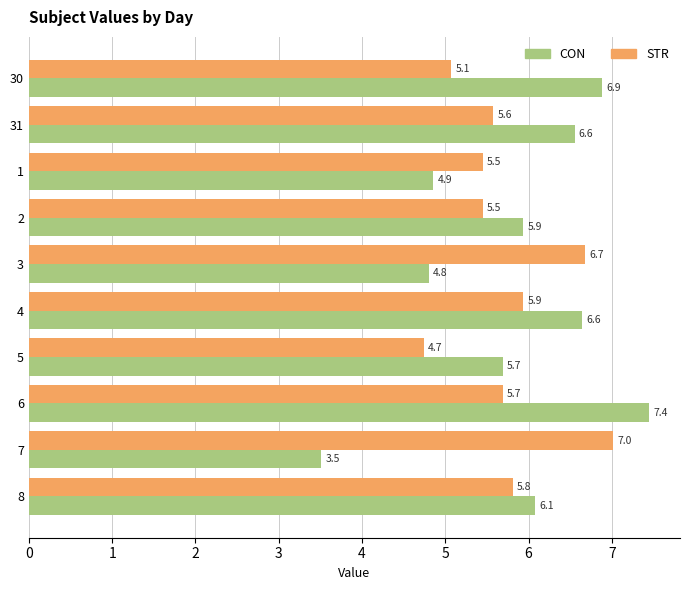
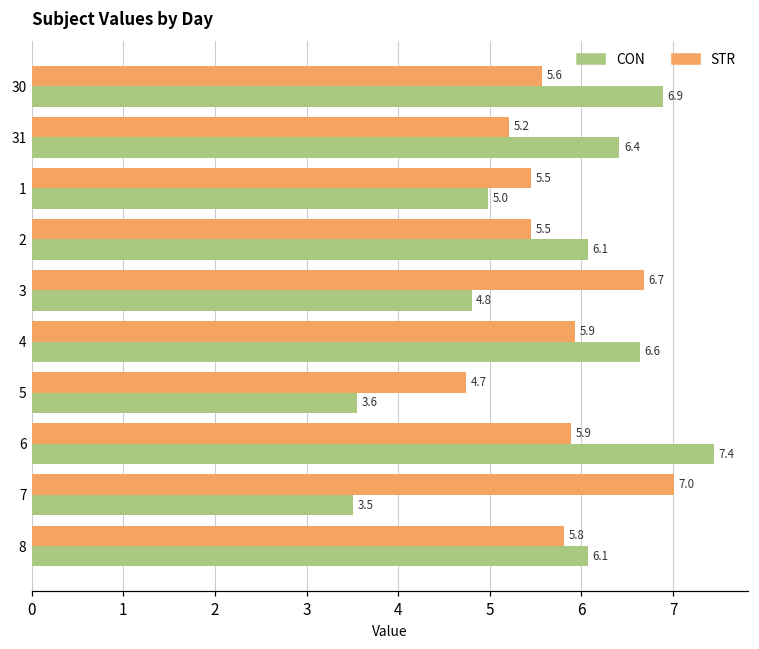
STR, 30: 5.1 -> 5.6
STR, 31: 5.6 -> 5.2
CON, 31: 6.6 -> 6.4
CON, 1: 4.9 -> 5.0
CON, 2: 5.9 -> 6.1
CON, 5: 5.7 -> 3.6
STR, 6: 5.7 -> 5.9
